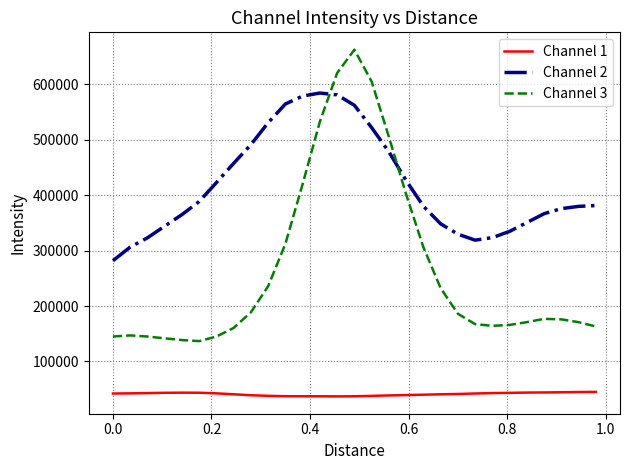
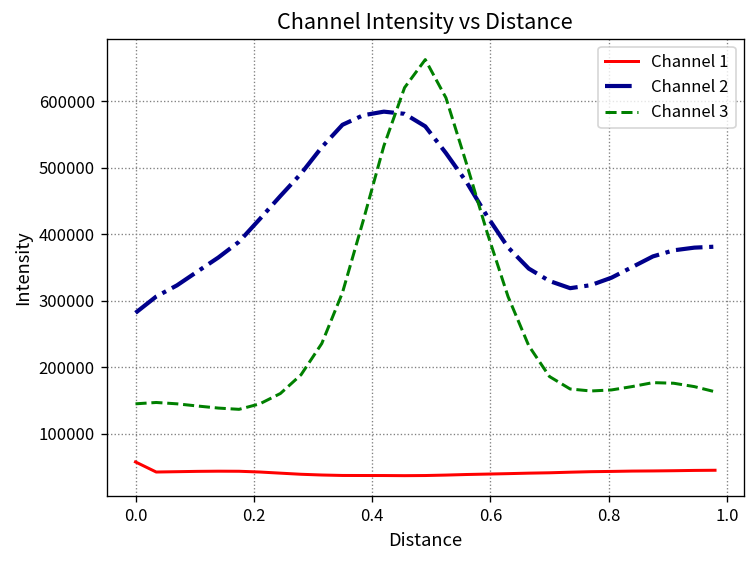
Channel 1, 0.0: 40000 -> 60000
